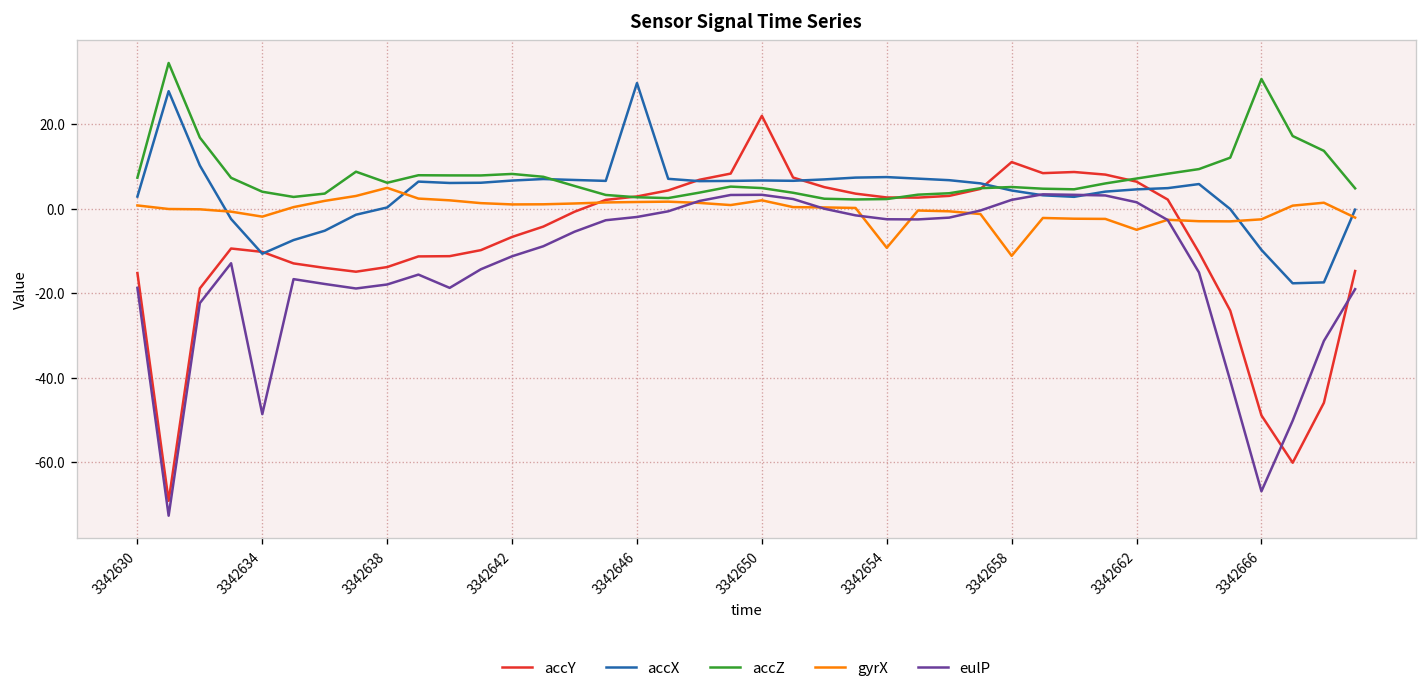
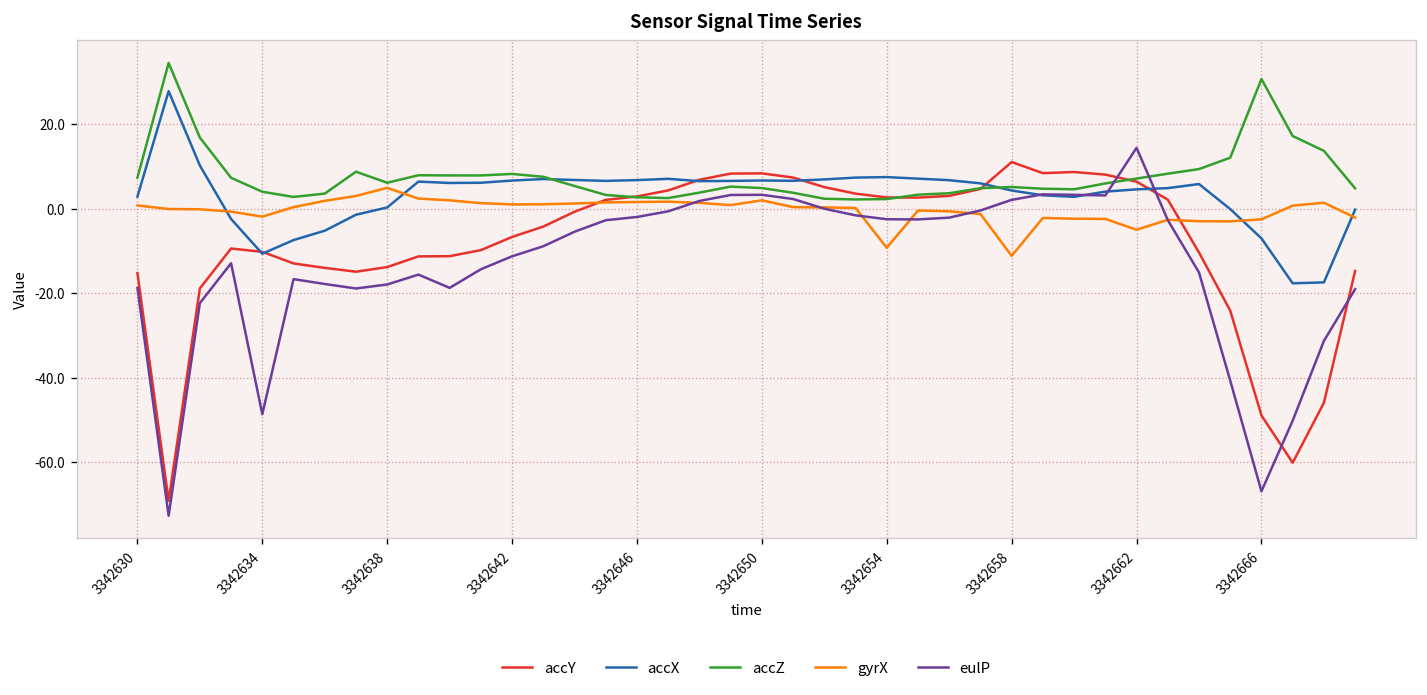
accX, 3342646: 30 -> 7
accY, 3342650: 22 -> 8
eulP, 3342662: 2 -> 14
accX, 3342666: -10 -> -7
